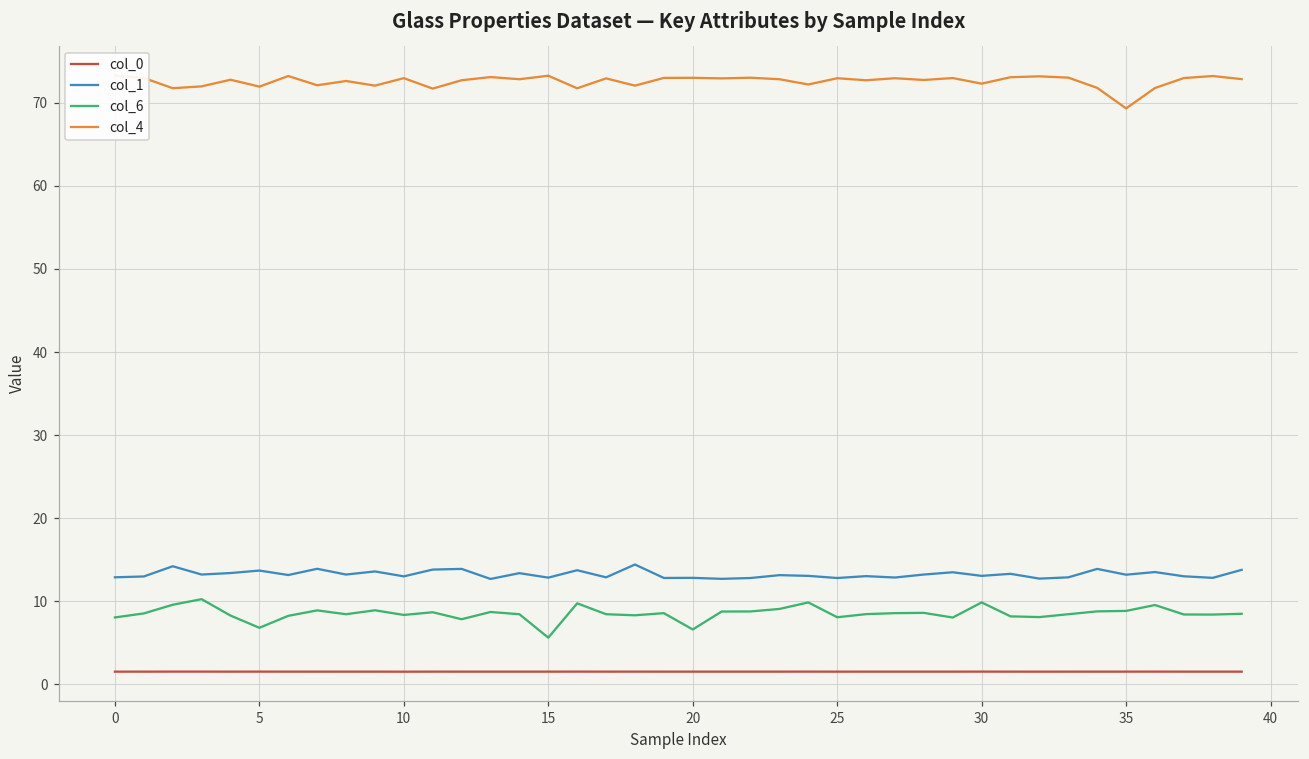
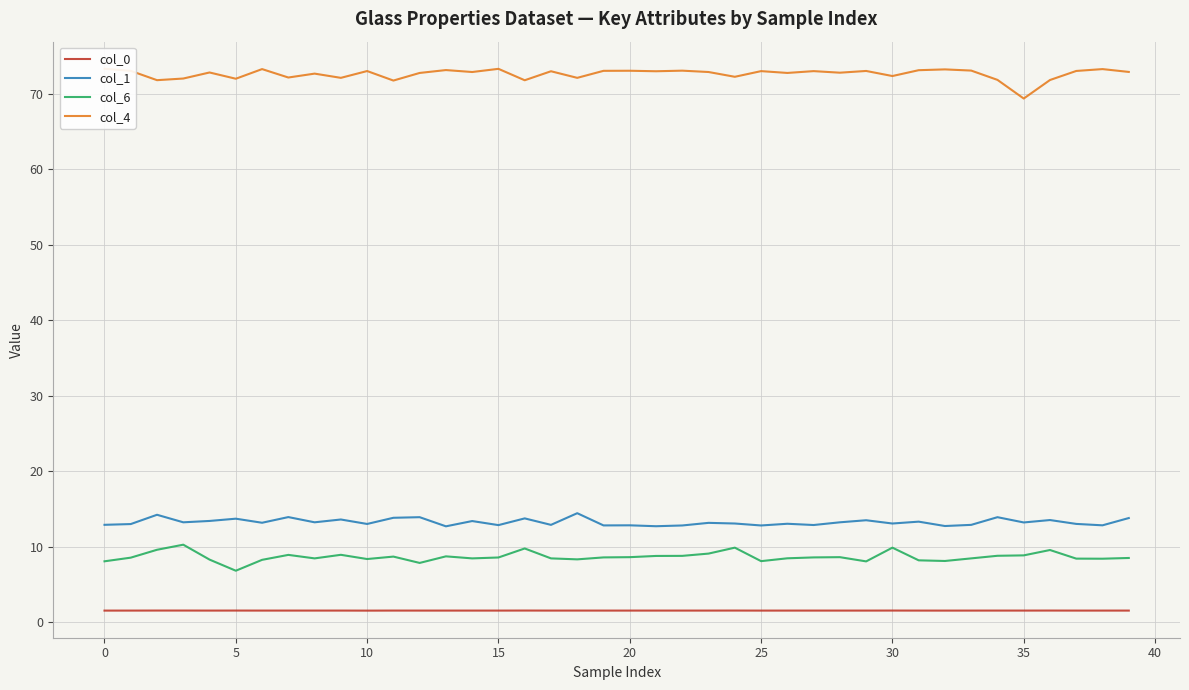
col_6, 15: 6 -> 9
col_6, 20: 7 -> 9
